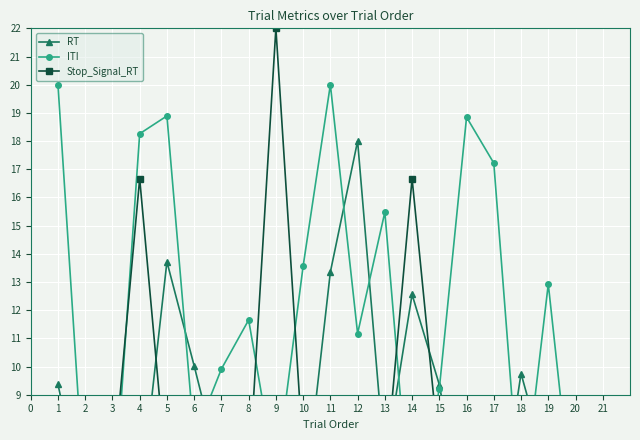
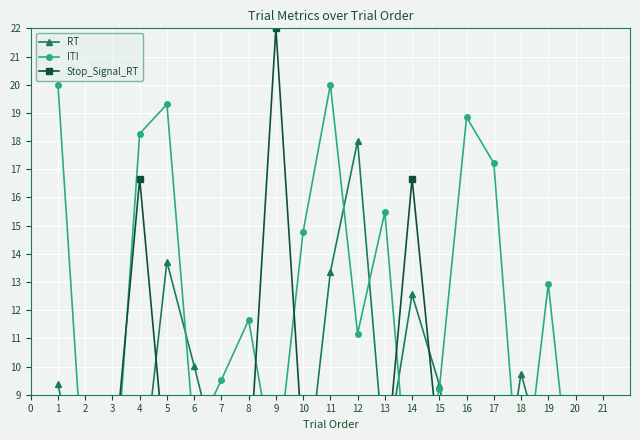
ITI, 5: 18.9 -> 19.3
ITI, 7: 9.9 -> 9.5
ITI, 10: 13.6 -> 14.8
